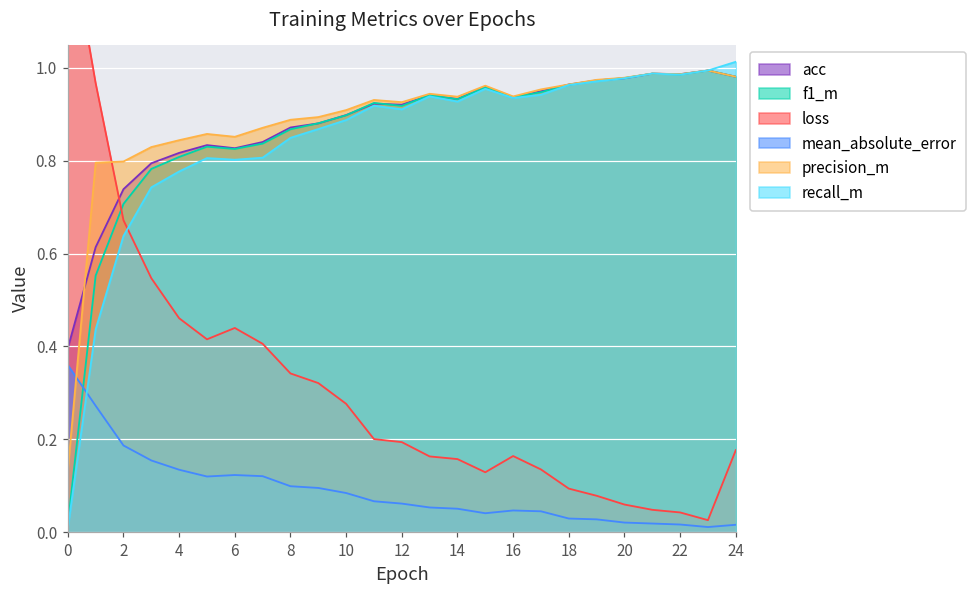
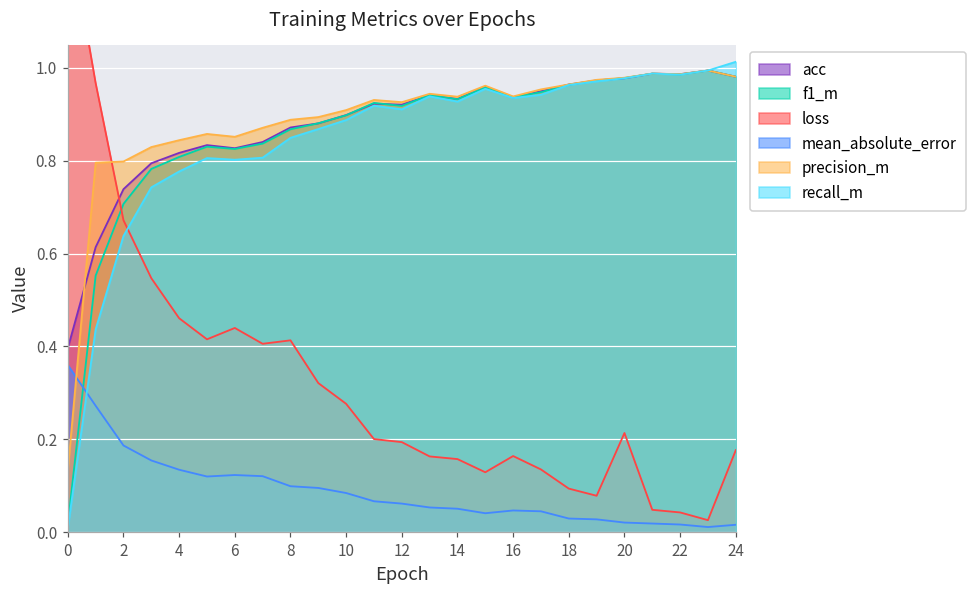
loss, 8: 0.34 -> 0.41
loss, 20: 0.06 -> 0.21
